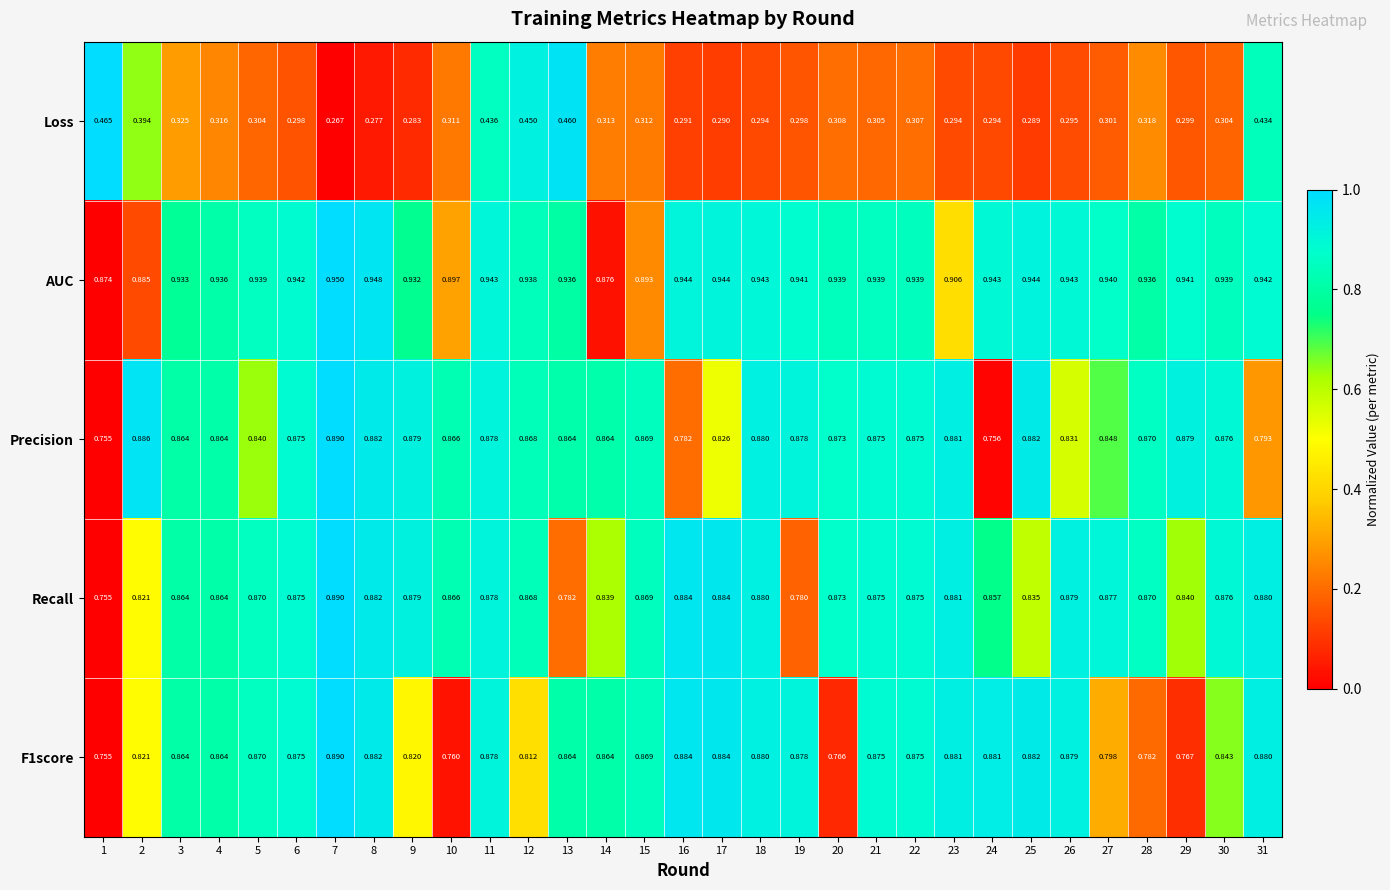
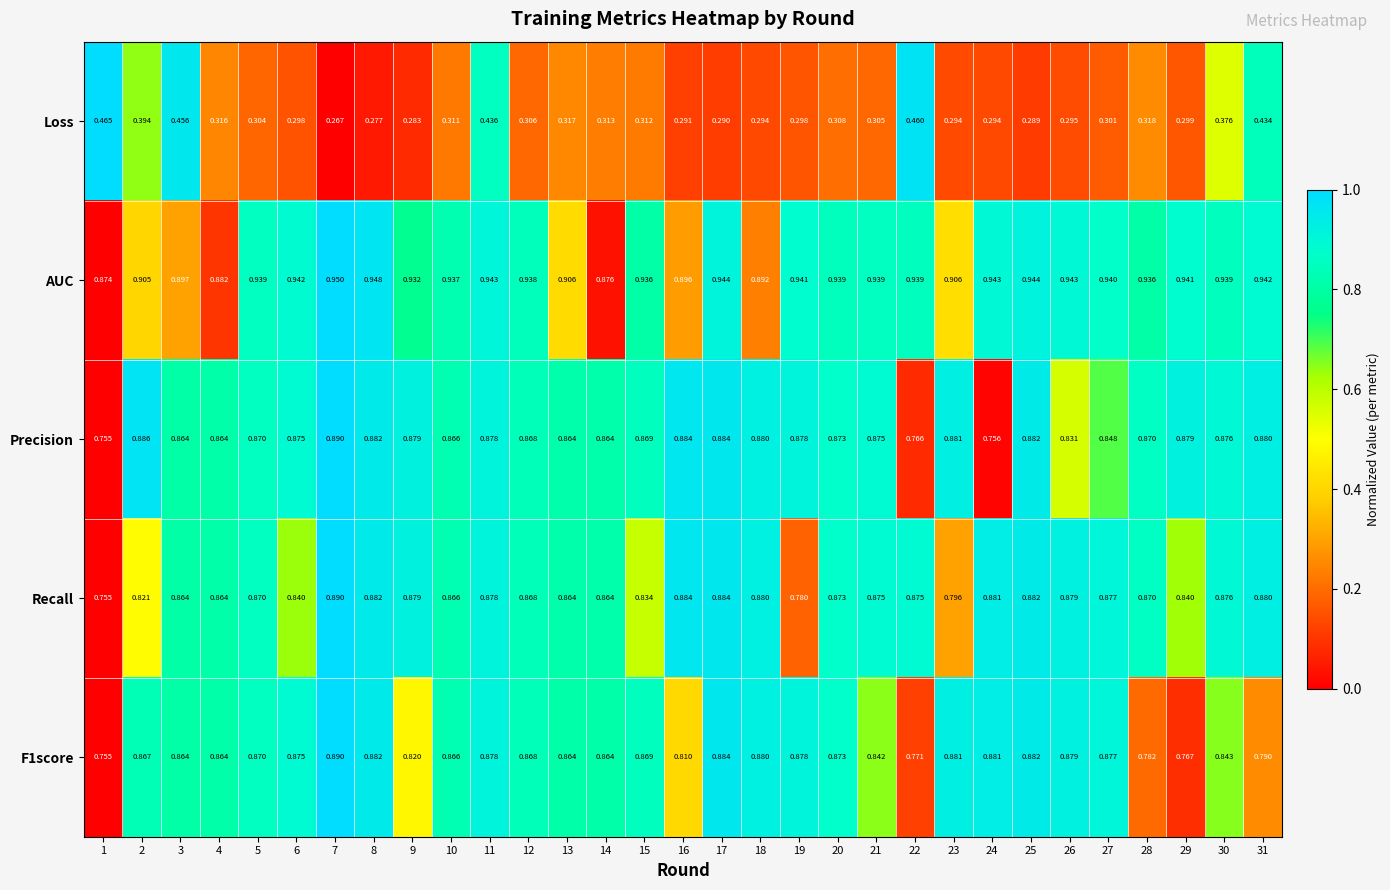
Loss, 3: 0.325 -> 0.456
Loss, 12: 0.450 -> 0.306
Loss, 13: 0.460 -> 0.317
Loss, 22: 0.307 -> 0.460
Loss, 30: 0.304 -> 0.376
AUC, 2: 0.885 -> 0.905
AUC, 3: 0.933 -> 0.897
AUC, 4: 0.936 -> 0.882
AUC, 10: 0.897 -> 0.937
AUC, 13: 0.936 -> 0.906
AUC, 15: 0.893 -> 0.936
AUC, 16: 0.944 -> 0.896
AUC, 18: 0.943 -> 0.892
Precision, 5: 0.840 -> 0.870
Precision, 16: 0.782 -> 0.884
Precision, 17: 0.826 -> 0.884
Precision, 22: 0.875 -> 0.766
Precision, 31: 0.793 -> 0.880
Recall, 6: 0.875 -> 0.840
Recall, 13: 0.782 -> 0.864
Recall, 14: 0.839 -> 0.864
Recall, 15: 0.869 -> 0.834
Recall, 23: 0.881 -> 0.796
Recall, 24: 0.857 -> 0.881
Recall, 25: 0.835 -> 0.882
F1score, 2: 0.821 -> 0.867
F1score, 10: 0.760 -> 0.866
F1score, 12: 0.812 -> 0.868
F1score, 16: 0.884 -> 0.810
F1score, 20: 0.766 -> 0.873
F1score, 21: 0.875 -> 0.842
F1score, 22: 0.875 -> 0.771
F1score, 27: 0.798 -> 0.877
F1score, 31: 0.880 -> 0.790
